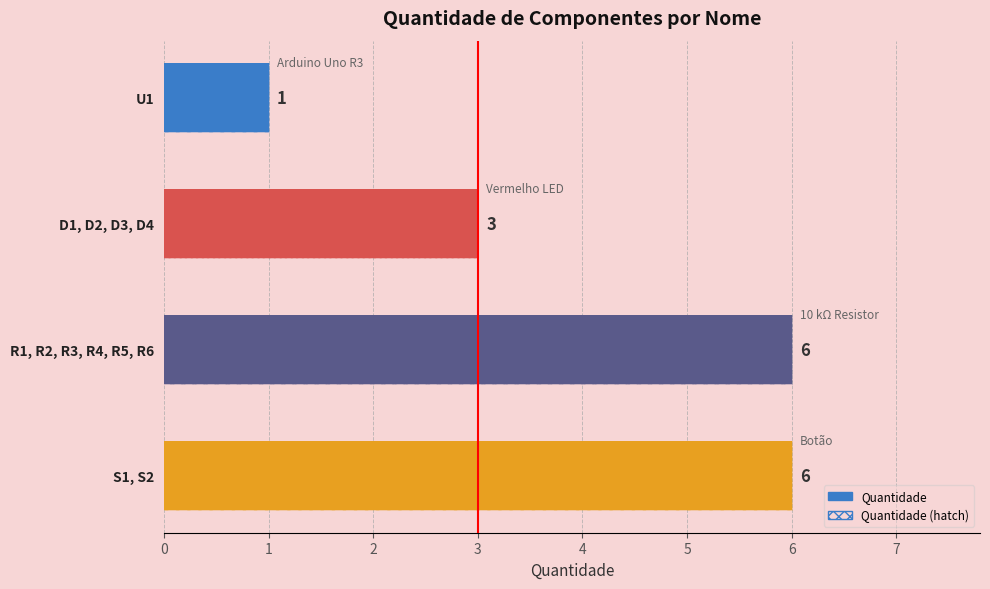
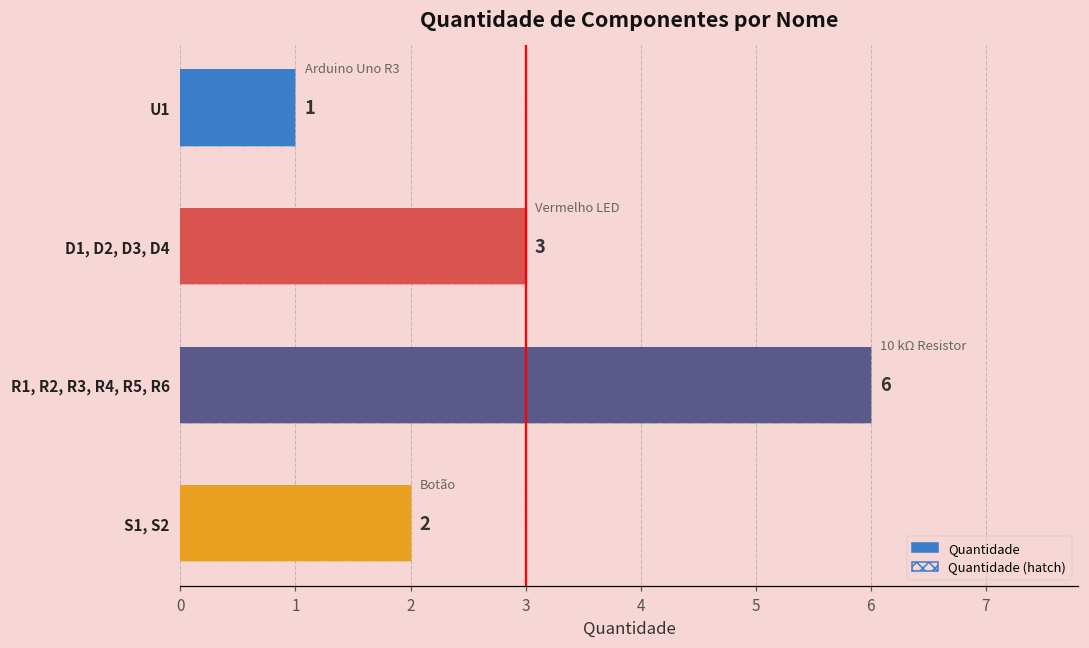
Quantidade, S1, S2: 6 -> 2
